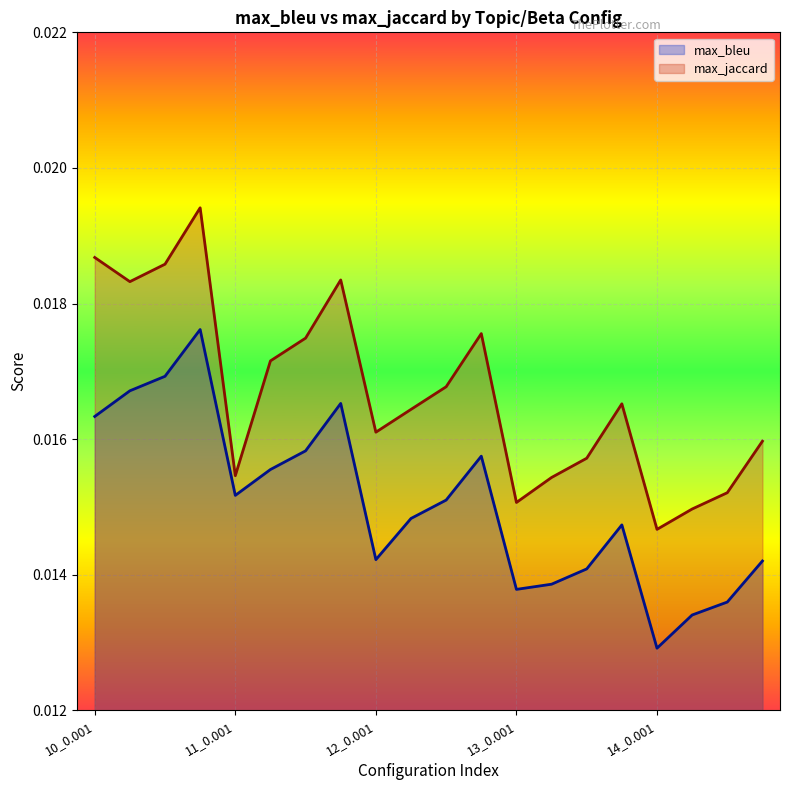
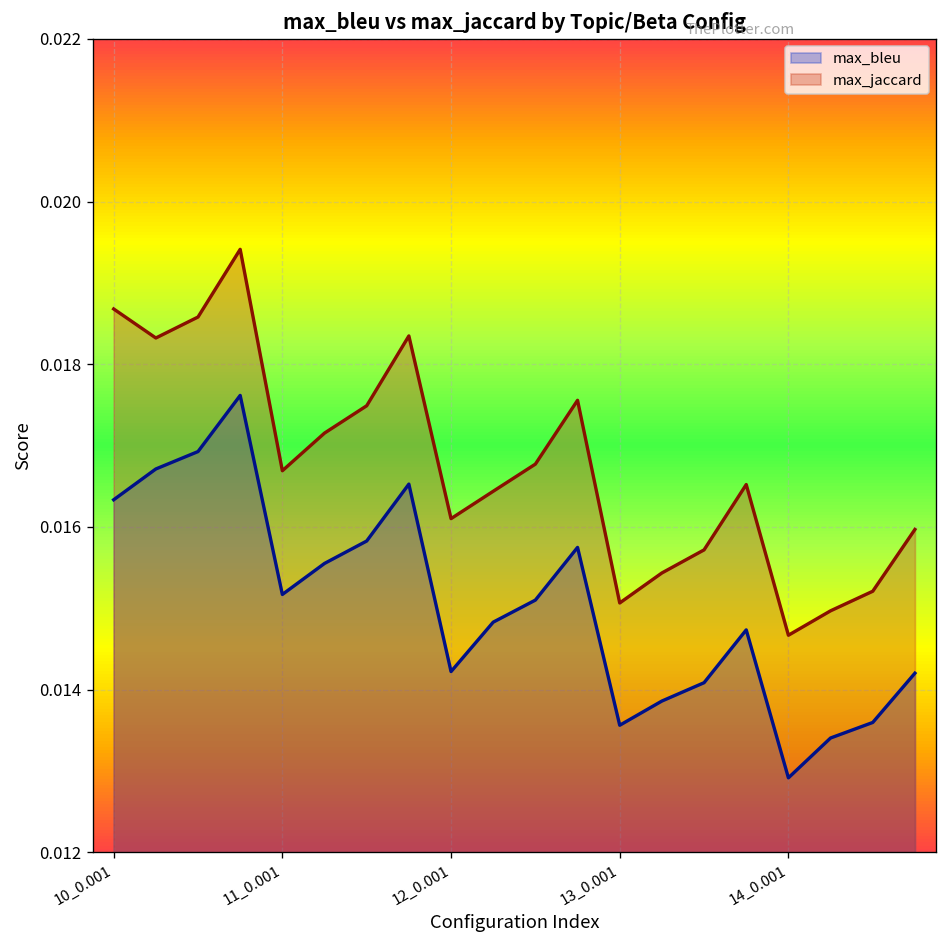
max_jaccard, 11_0.001: 0.0155 -> 0.0167
max_bleu, 13_0.001: 0.0138 -> 0.0136
